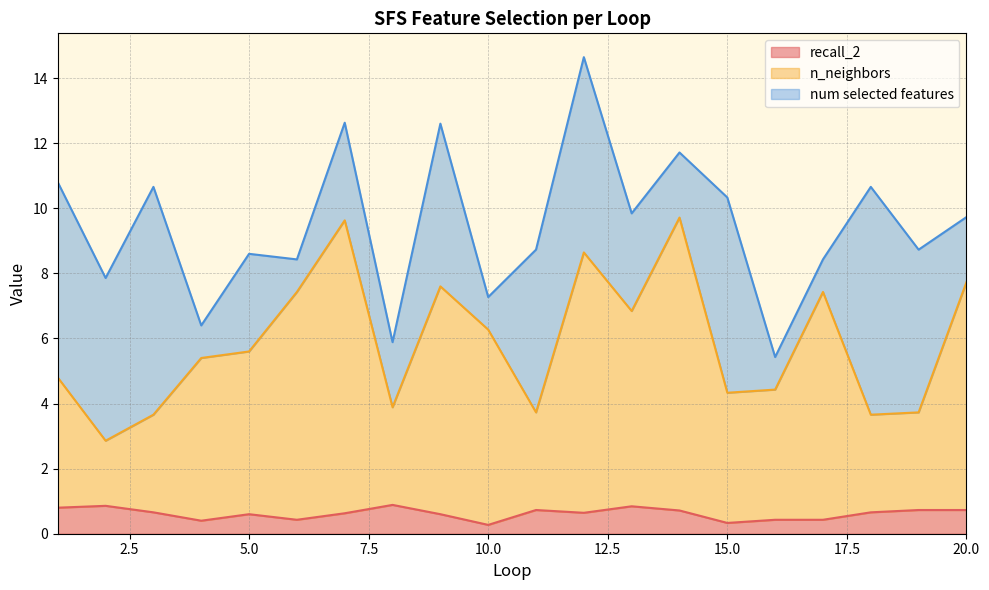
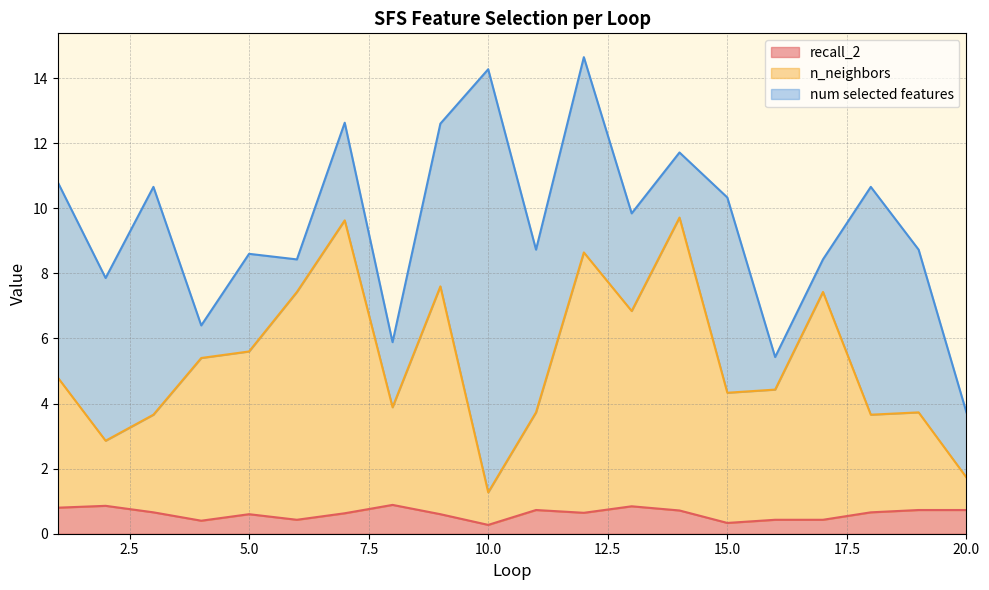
n_neighbors, 10.0: 6 -> 1
num selected features, 10.0: 1 -> 13
n_neighbors, 20.0: 7 -> 1
